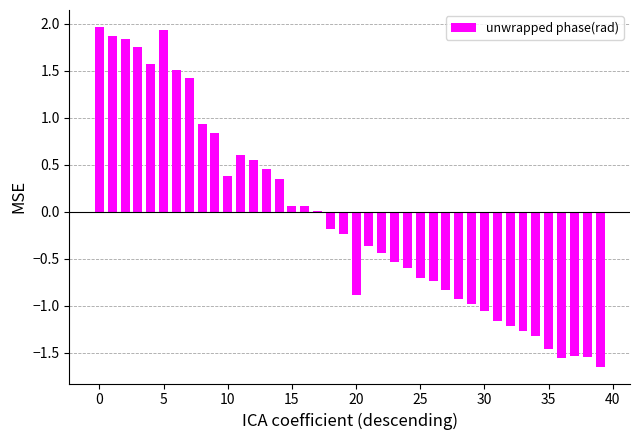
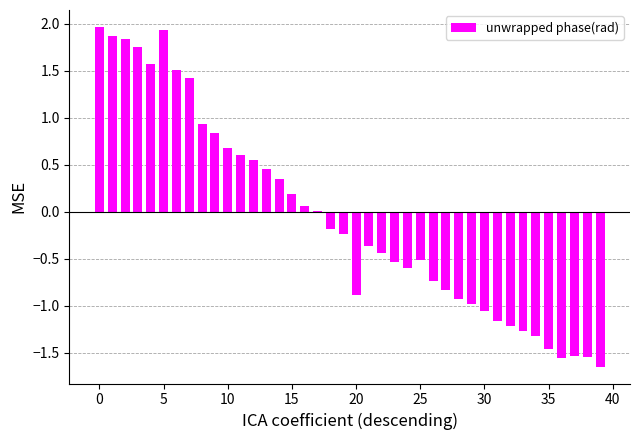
10: 0.4 -> 0.7
15: 0.1 -> 0.2
25: -0.7 -> -0.5
